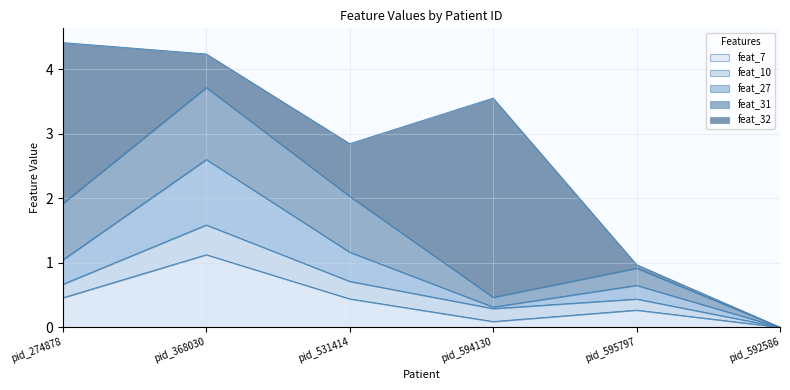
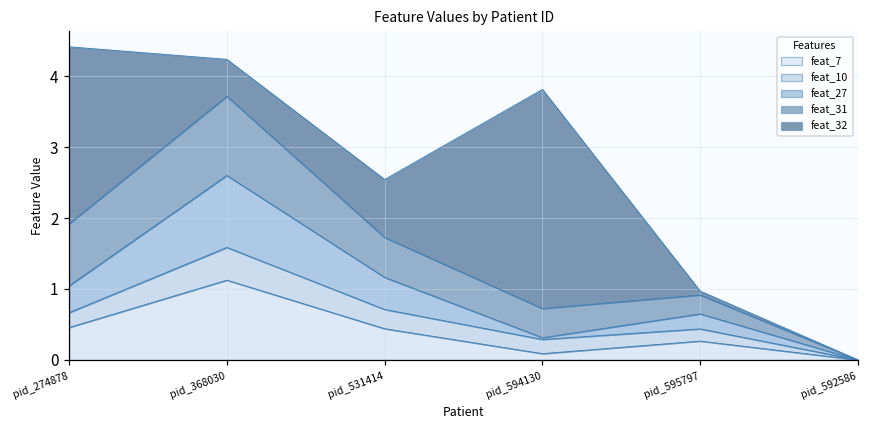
feat_31, pid_531414: 0.9 -> 0.6
feat_31, pid_594130: 0.1 -> 0.4
